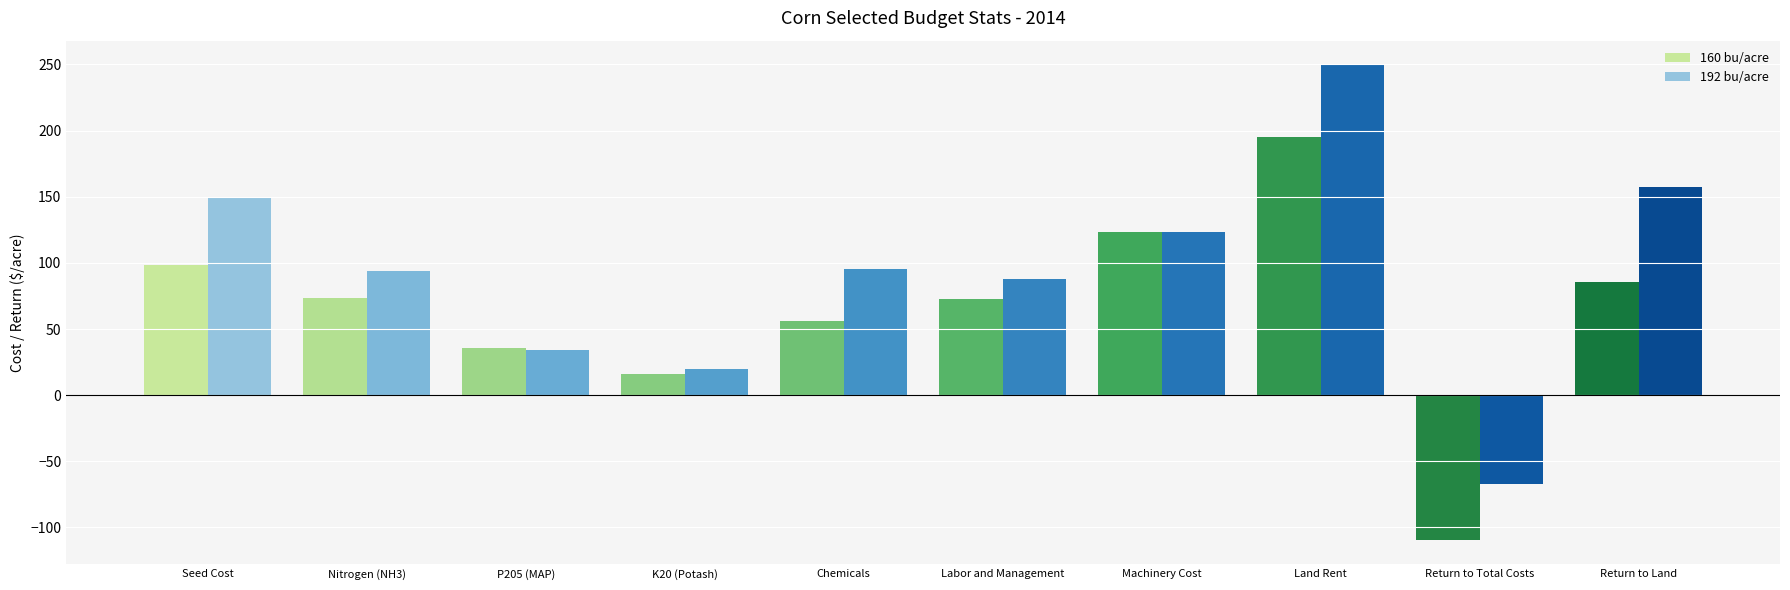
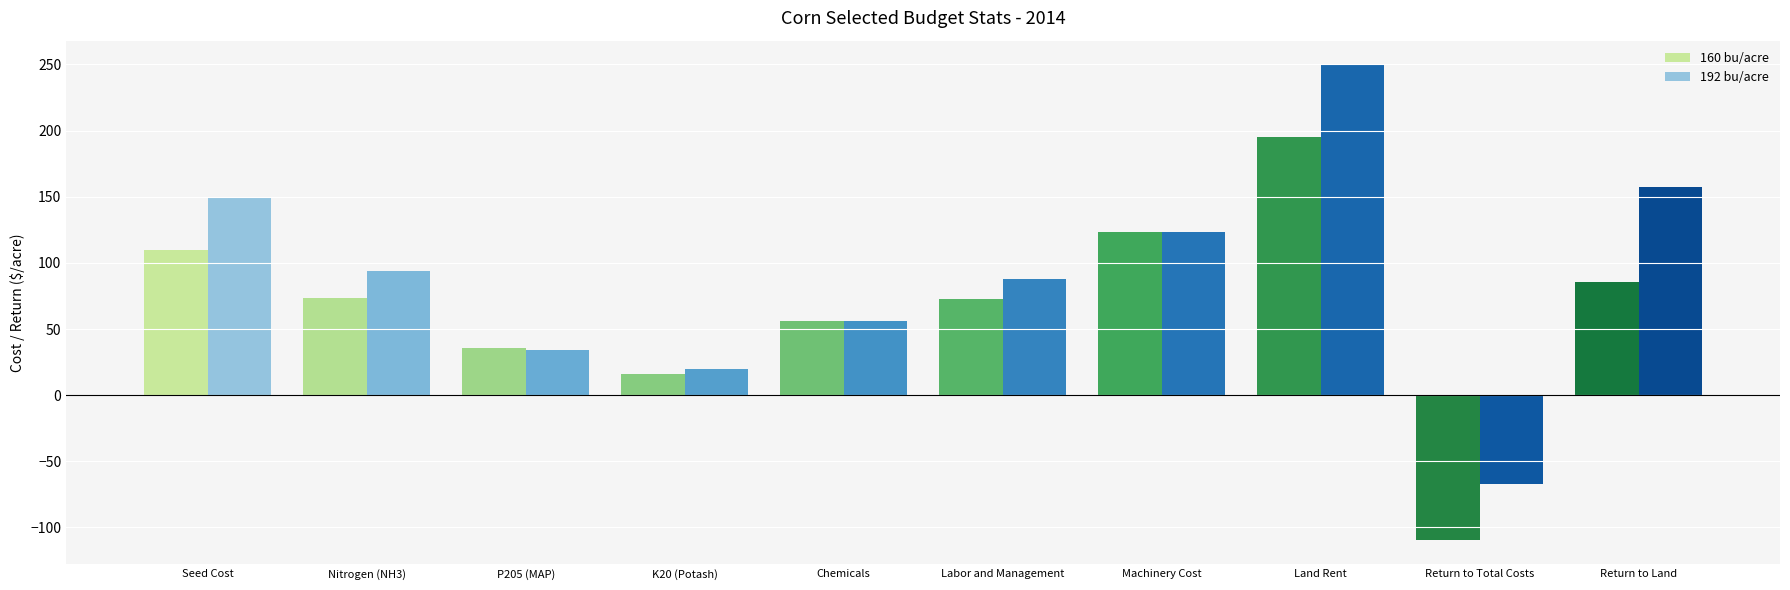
160 bu/acre, Seed Cost: 99 -> 110
192 bu/acre, Chemicals: 96 -> 56
